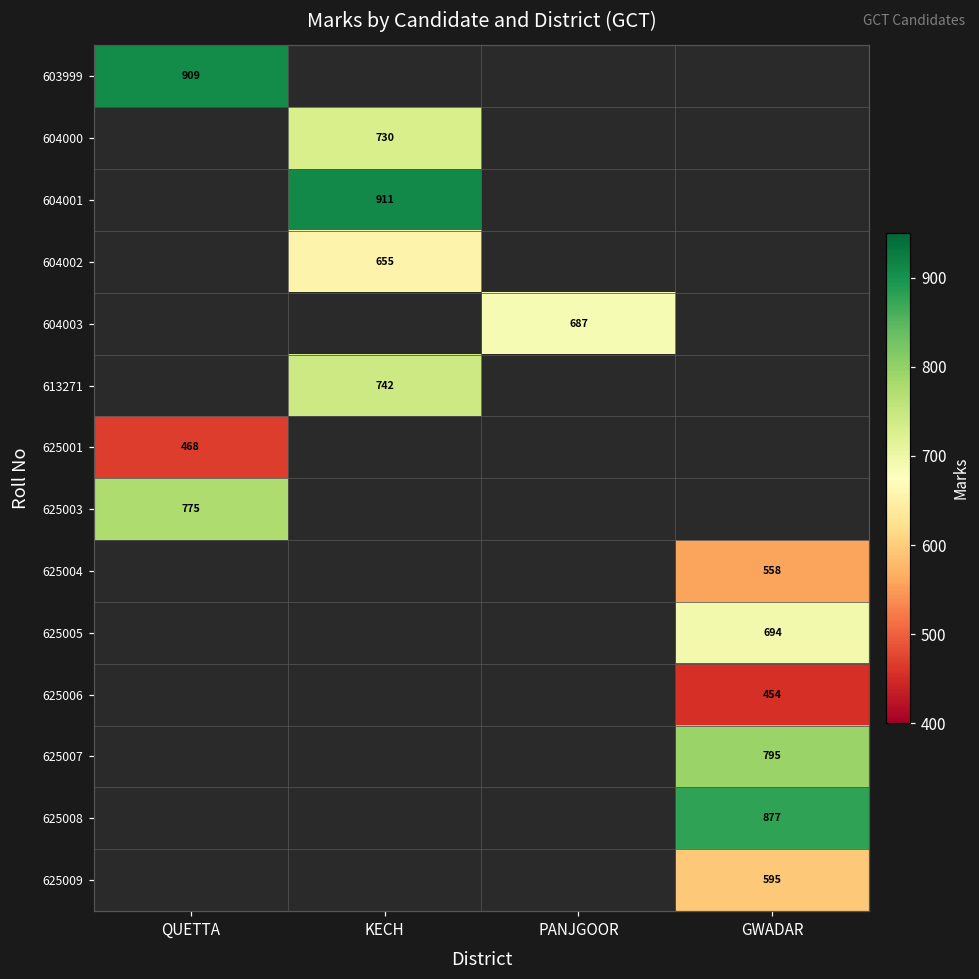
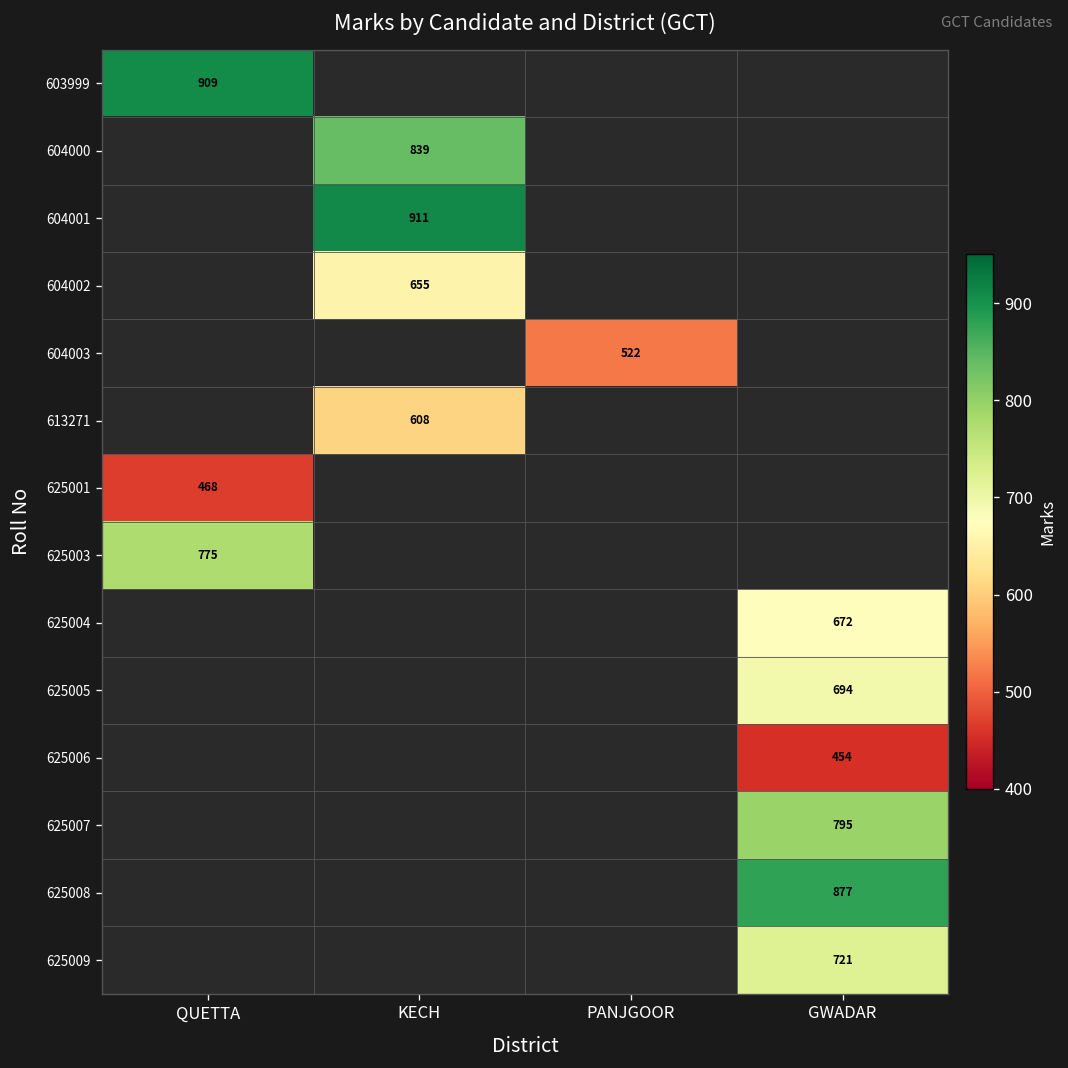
604000, KECH: 730 -> 839
604003, PANJGOOR: 687 -> 522
613271, KECH: 742 -> 608
625004, GWADAR: 558 -> 672
625009, GWADAR: 595 -> 721
